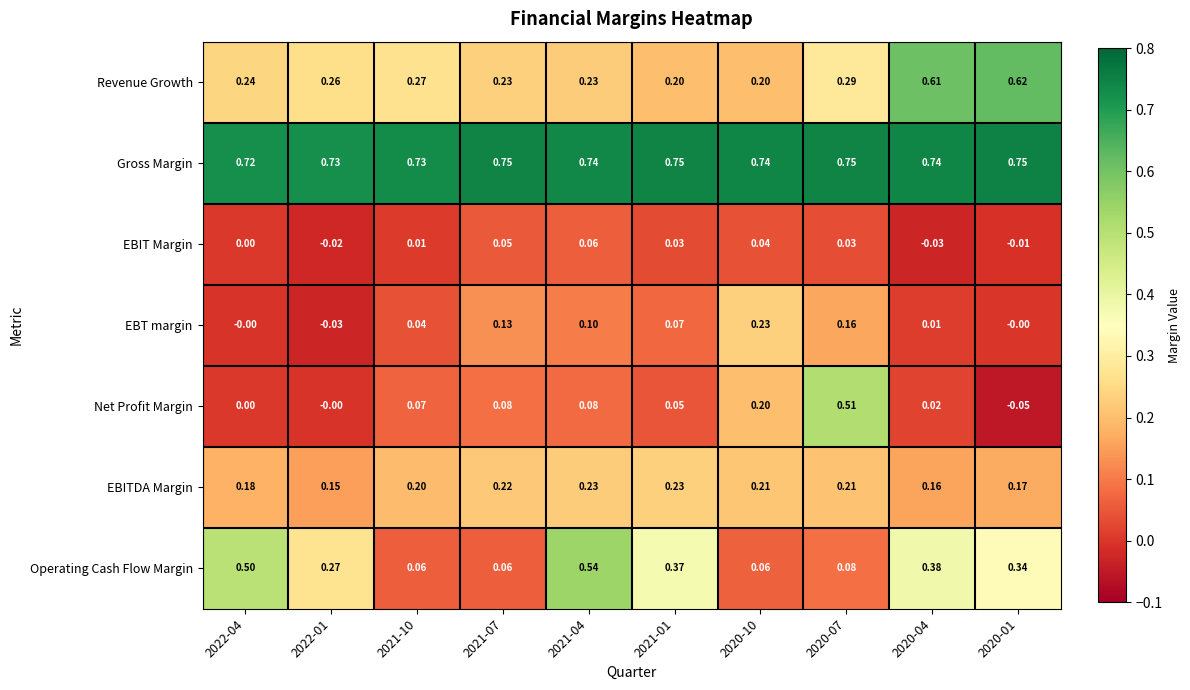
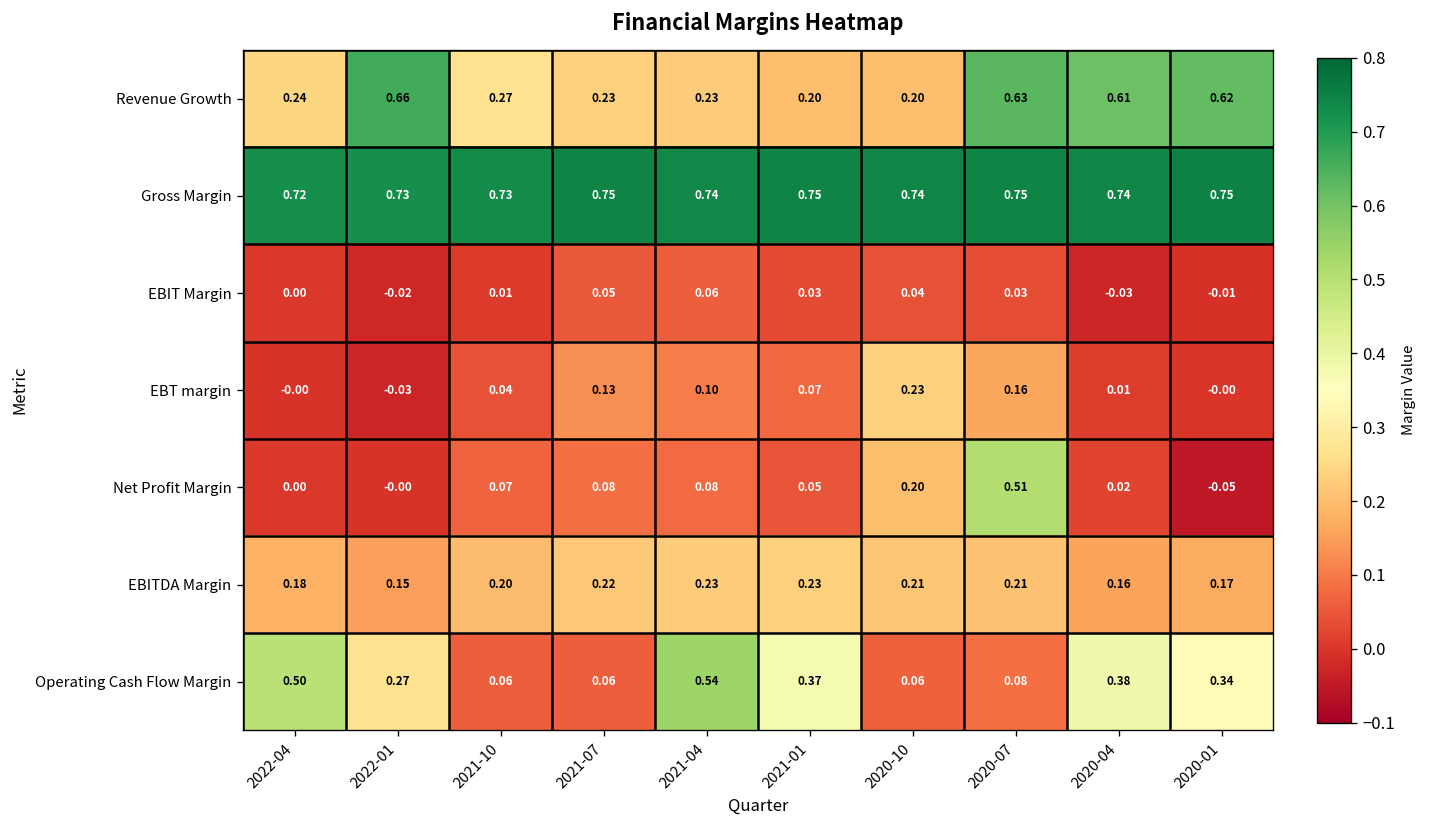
Revenue Growth, 2022-01: 0.26 -> 0.66
Revenue Growth, 2020-07: 0.29 -> 0.63
